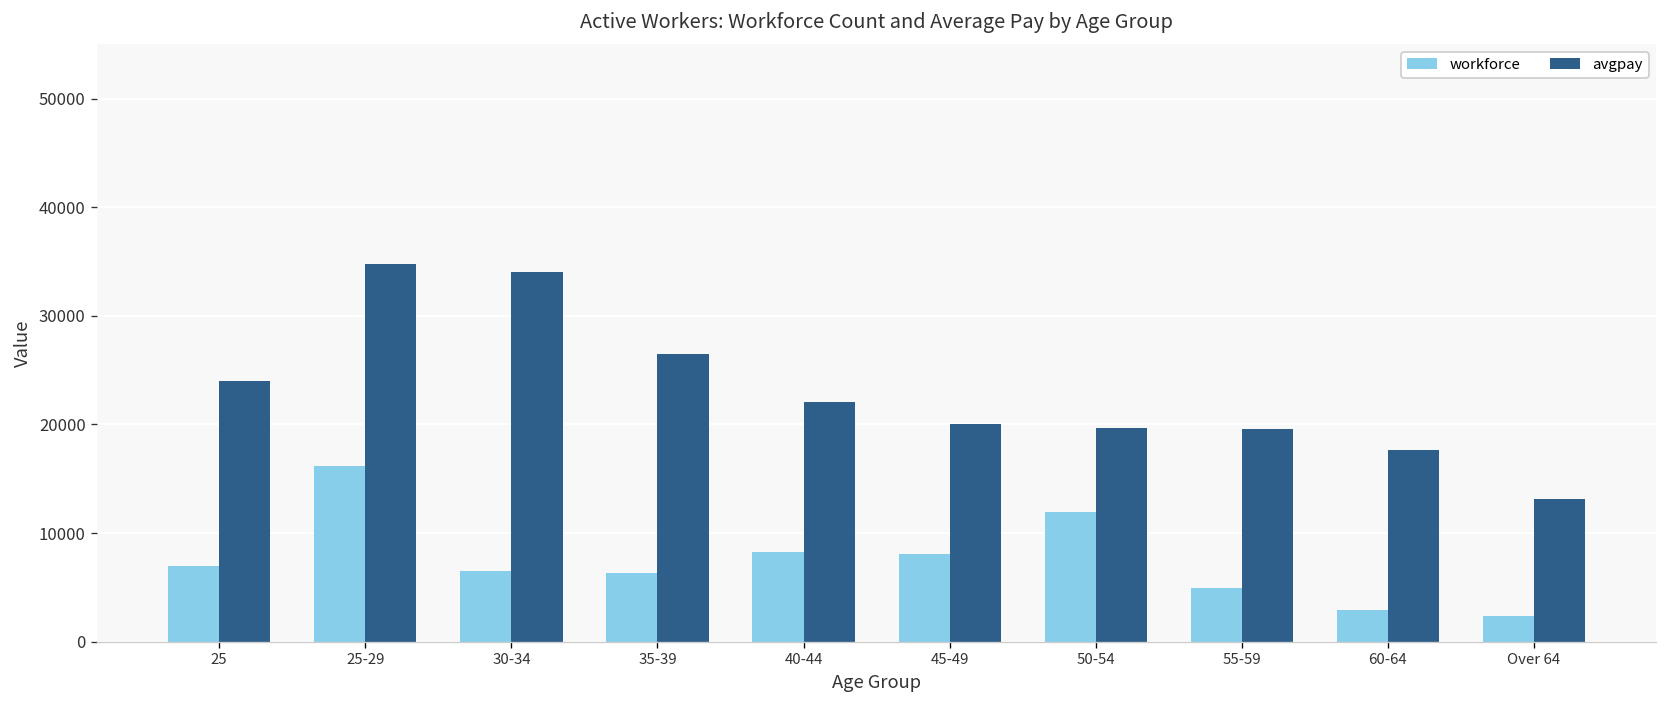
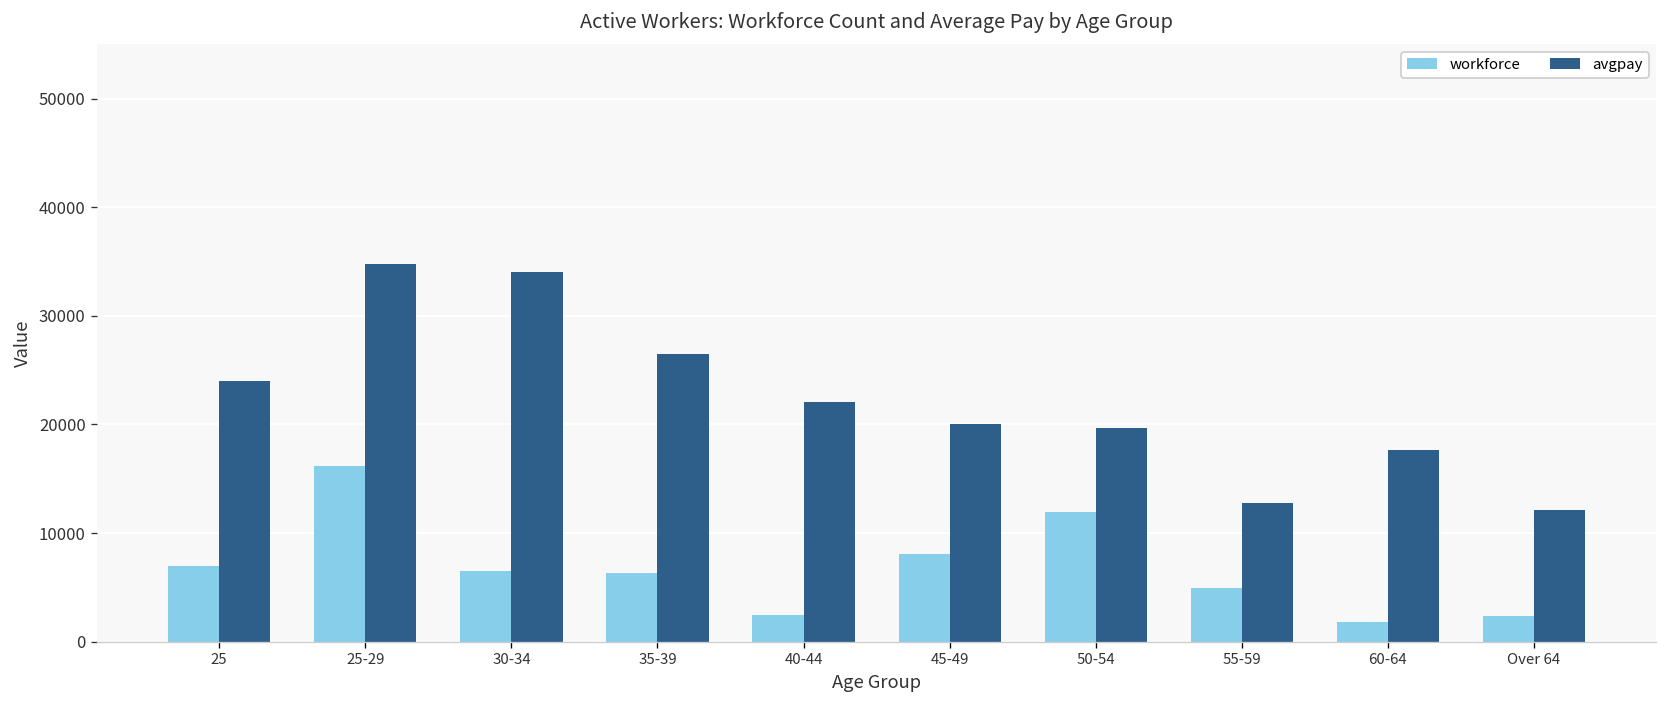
workforce, 40-44: 8000 -> 2000
avgpay, 55-59: 20000 -> 13000
workforce, 60-64: 3000 -> 2000
avgpay, Over 64: 13000 -> 12000
